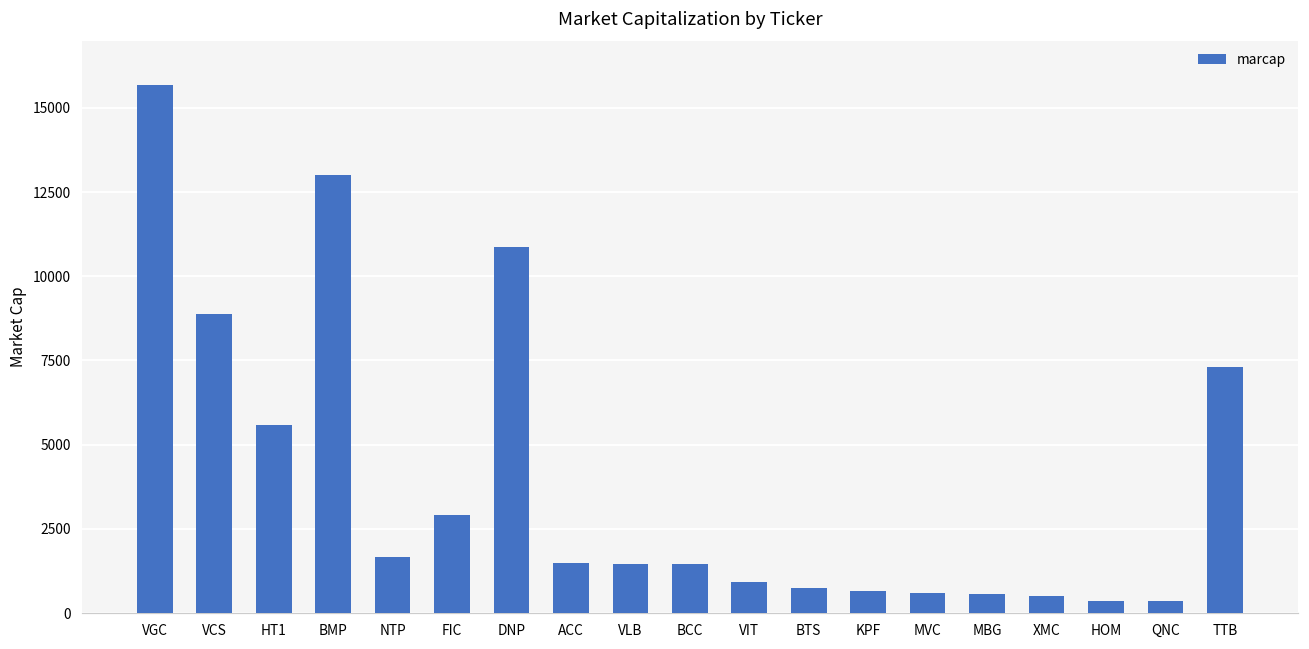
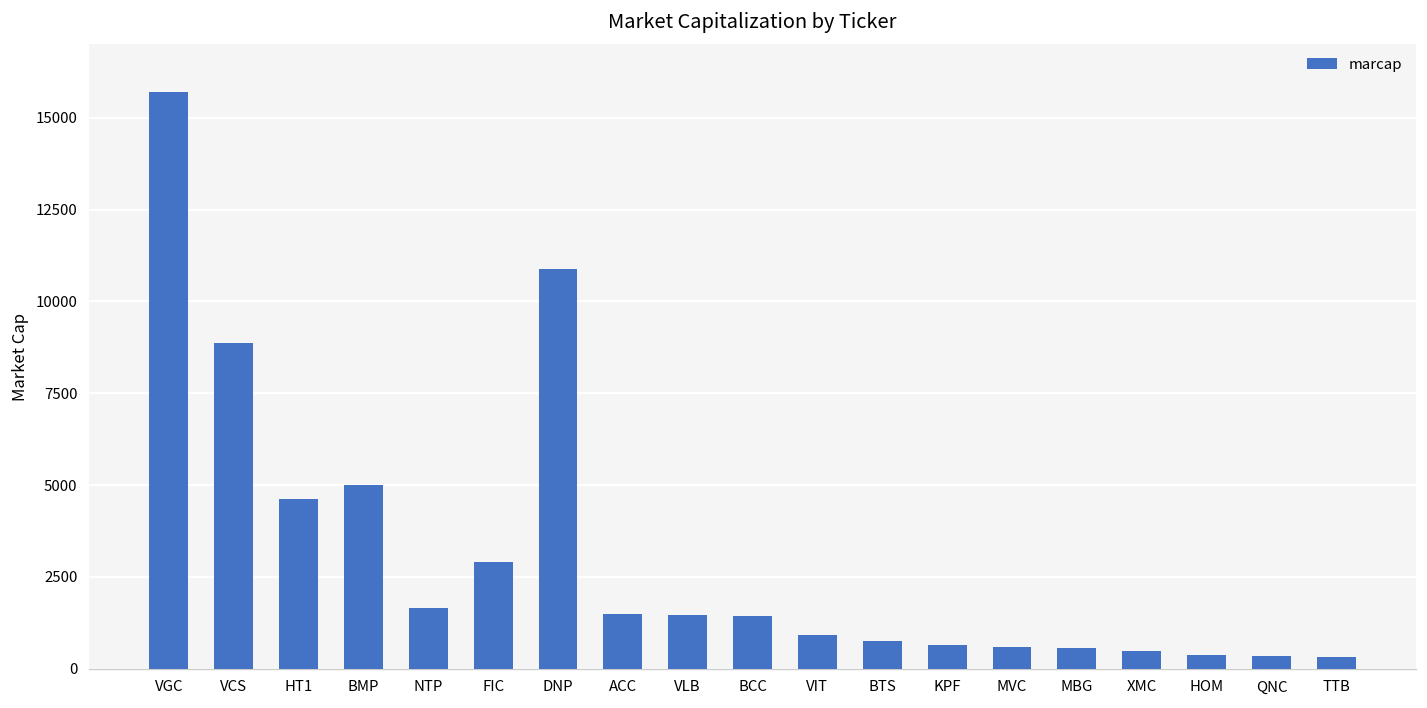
HT1: 5600 -> 4600
BMP: 13000 -> 5000
TTB: 7300 -> 300
